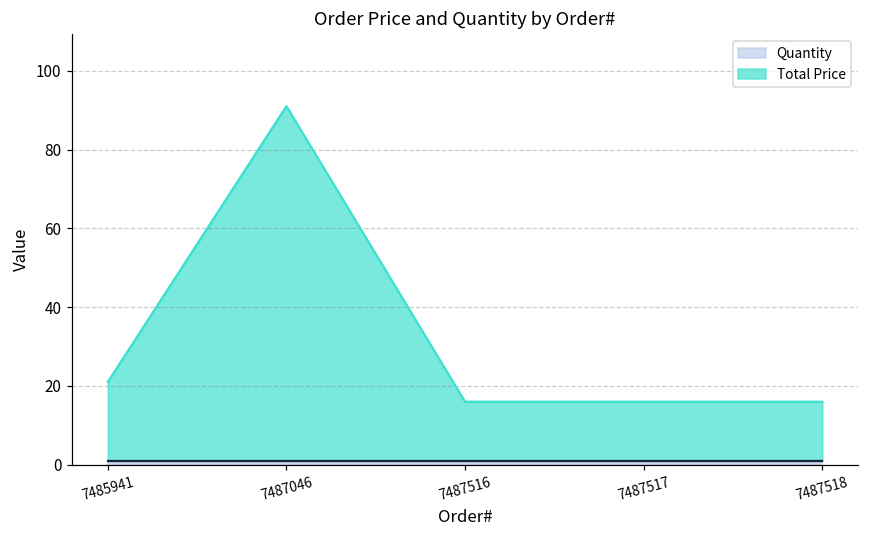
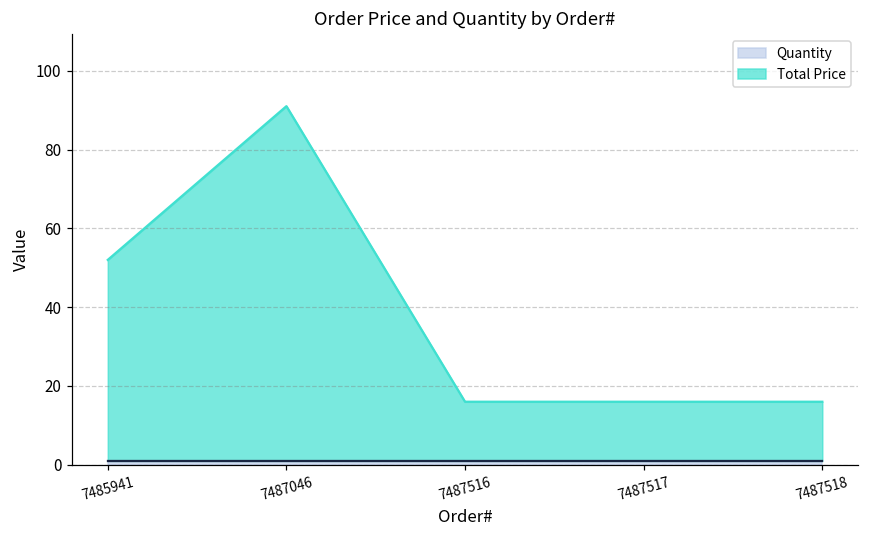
Total Price, 7485941: 21 -> 52
